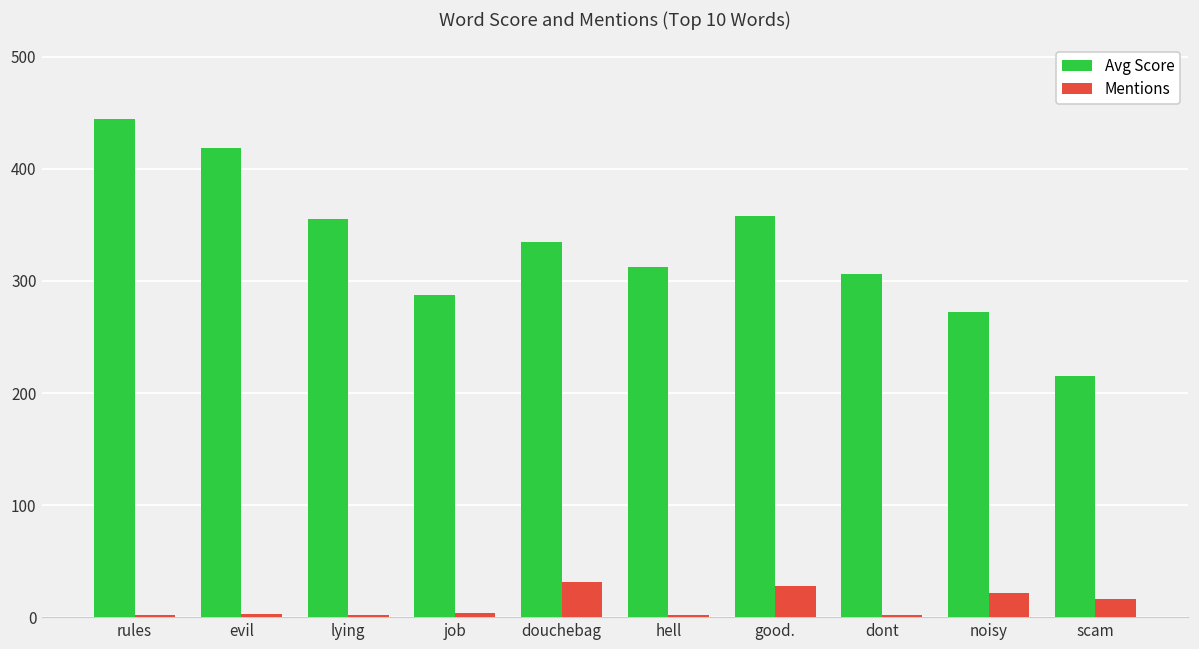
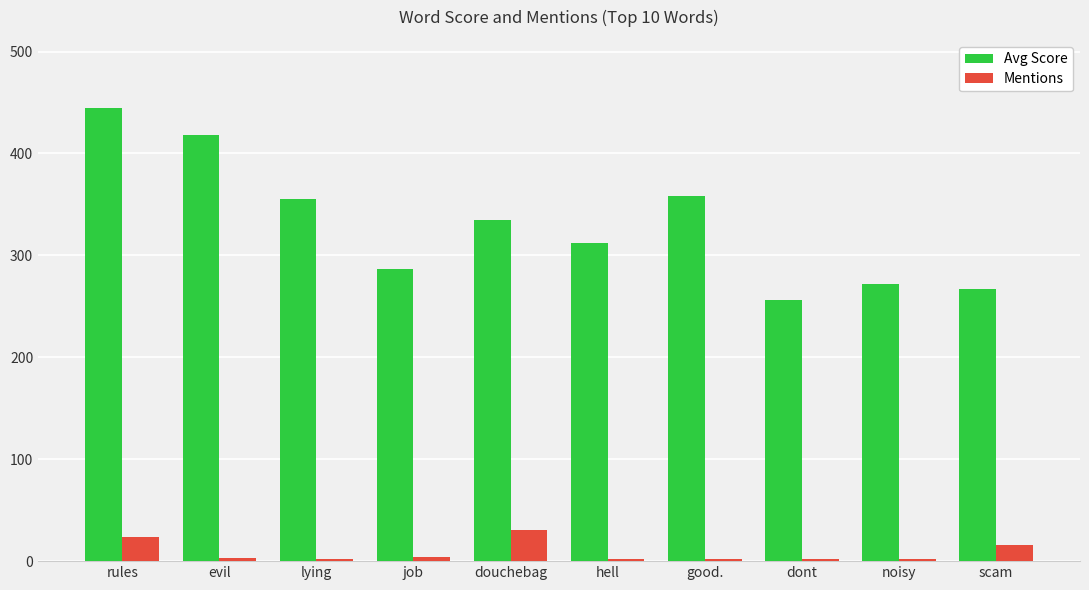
Mentions, rules: 2 -> 24
Mentions, good.: 28 -> 2
Avg Score, dont: 306 -> 256
Mentions, noisy: 22 -> 2
Avg Score, scam: 216 -> 267
